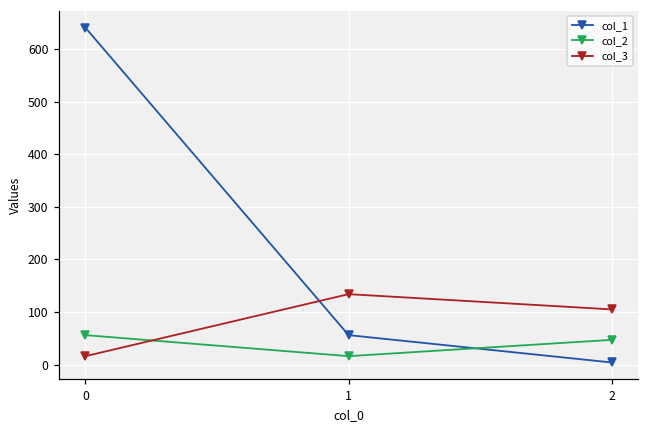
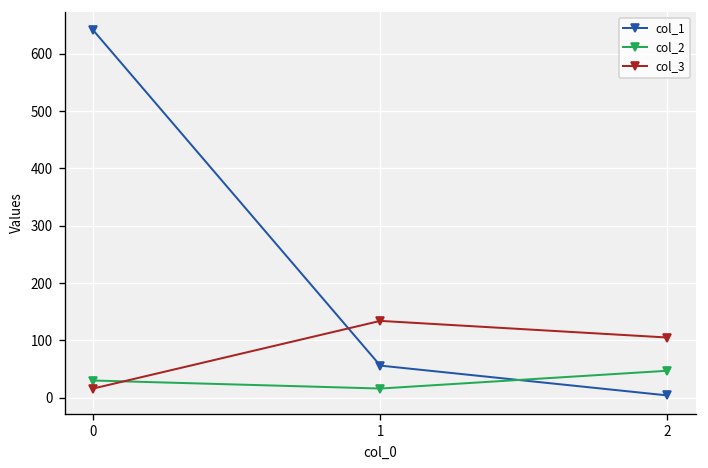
col_2, 0: 60 -> 30
